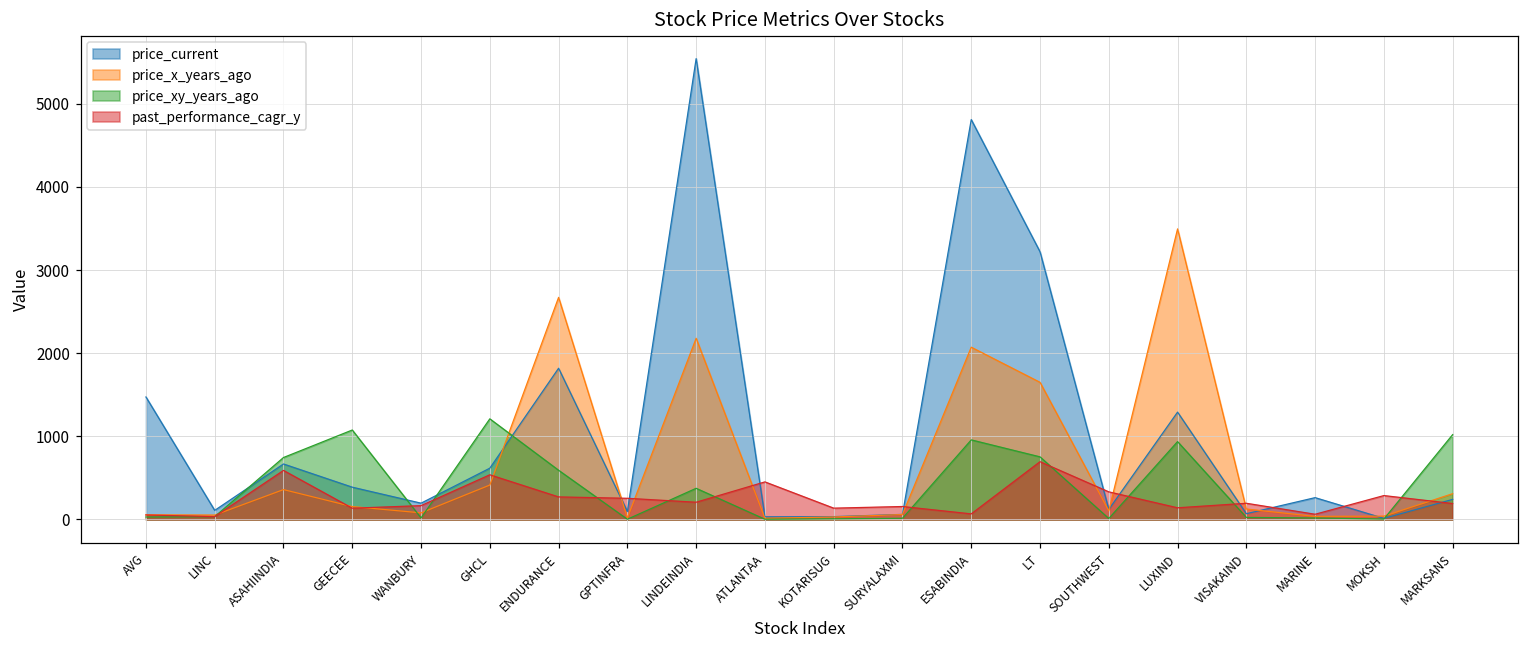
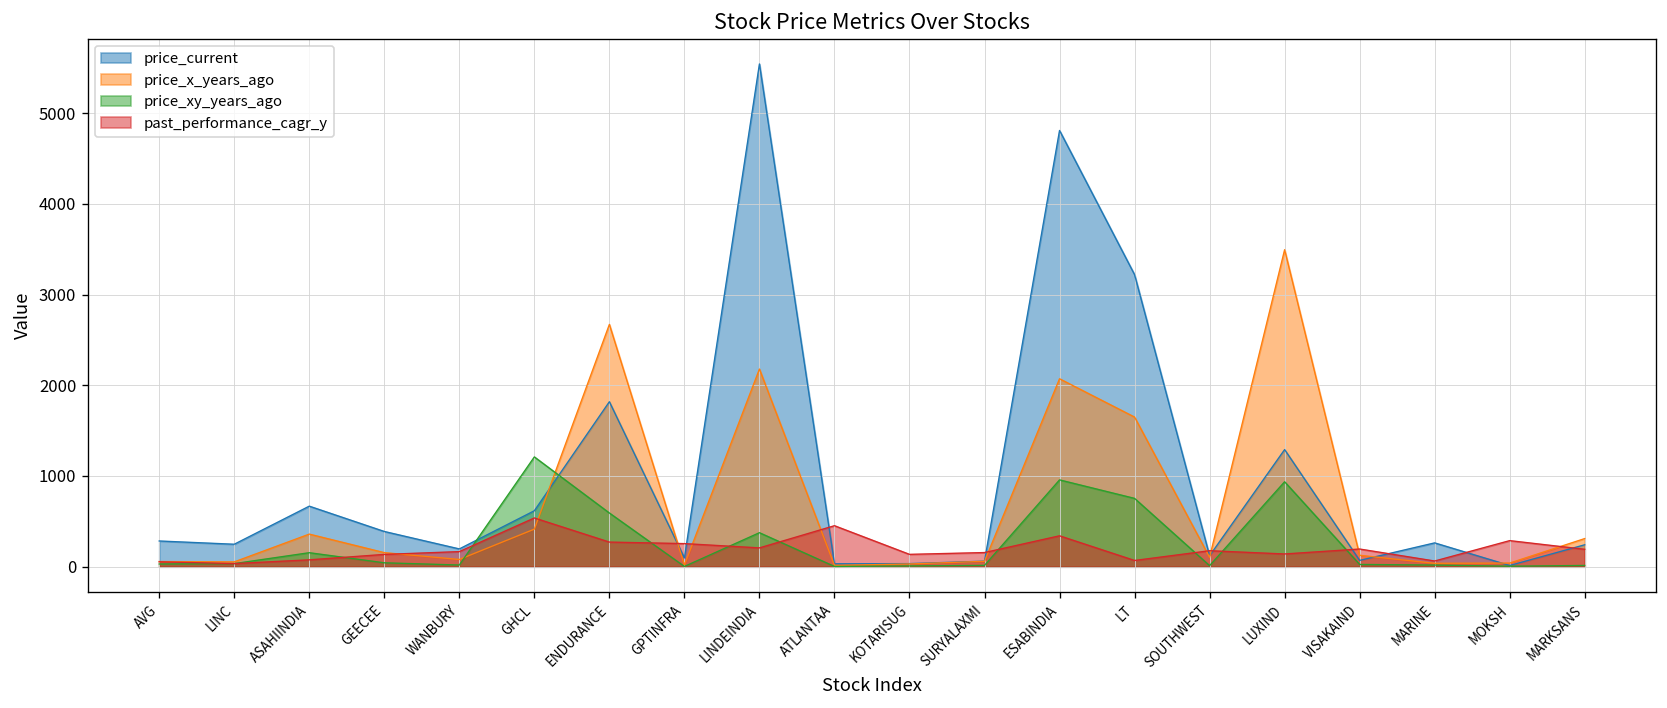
price_current, AVG: 1500 -> 300
price_current, LINC: 100 -> 200
price_xy_years_ago, ASAHIINDIA: 700 -> 200
past_performance_cagr_y, ASAHIINDIA: 600 -> 100
price_xy_years_ago, GEECEE: 1100 -> 0
past_performance_cagr_y, ESABINDIA: 100 -> 300
past_performance_cagr_y, LT: 700 -> 100
past_performance_cagr_y, SOUTHWEST: 300 -> 200
price_xy_years_ago, MARKSANS: 1000 -> 0
